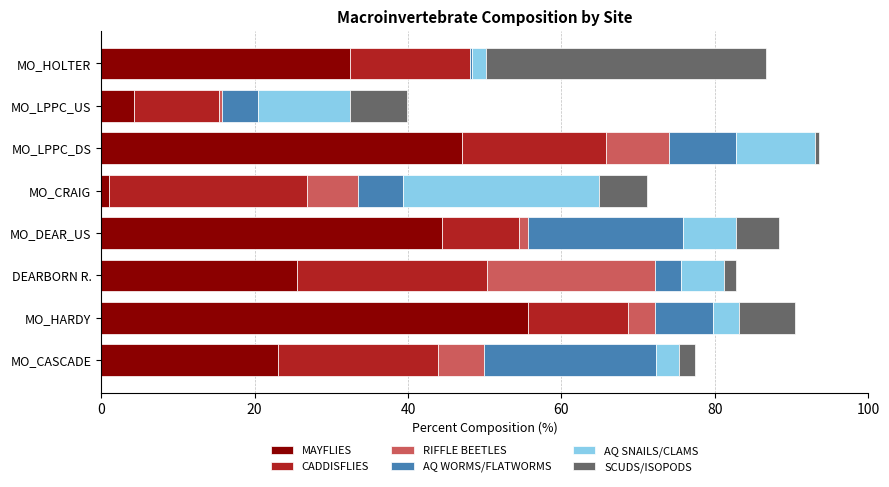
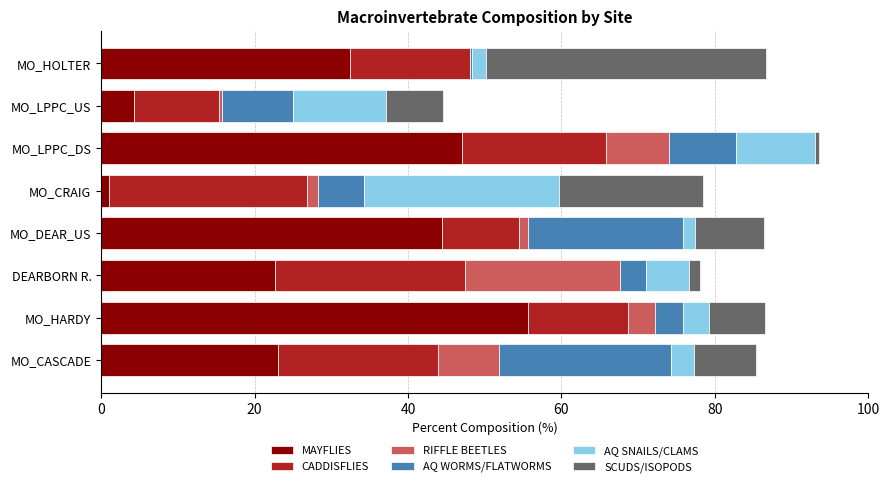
AQ WORMS/FLATWORMS, MO_LPPC_US: 5 -> 9
RIFFLE BEETLES, MO_CRAIG: 7 -> 1
SCUDS/ISOPODS, MO_CRAIG: 6 -> 19
AQ SNAILS/CLAMS, MO_DEAR_US: 7 -> 2
SCUDS/ISOPODS, MO_DEAR_US: 6 -> 9
MAYFLIES, DEARBORN R.: 26 -> 23
RIFFLE BEETLES, DEARBORN R.: 22 -> 20
AQ WORMS/FLATWORMS, MO_HARDY: 8 -> 4
RIFFLE BEETLES, MO_CASCADE: 6 -> 8
SCUDS/ISOPODS, MO_CASCADE: 2 -> 8
